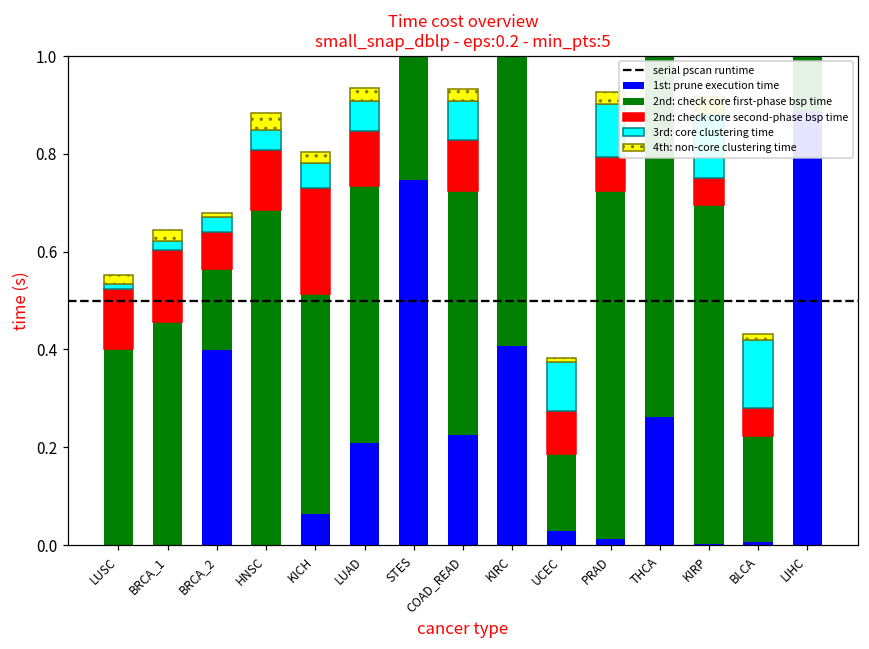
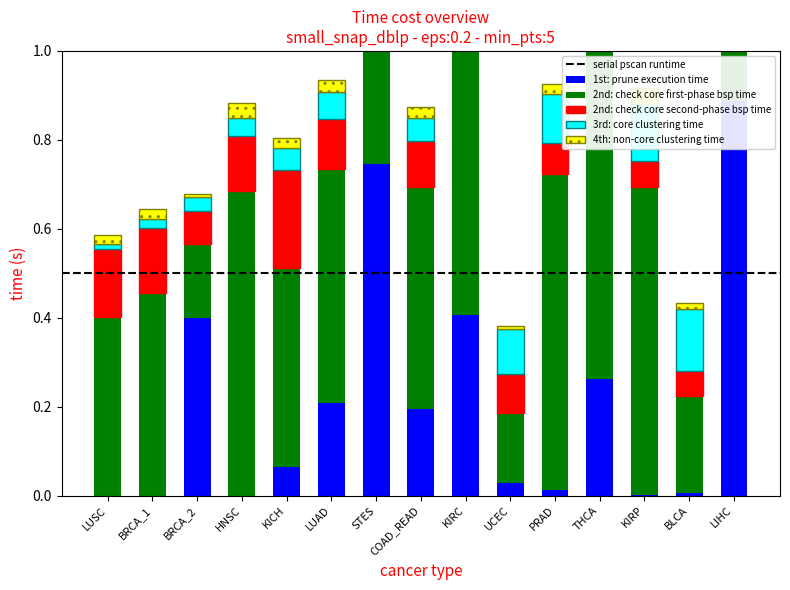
2nd: check core second-phase bsp time, LUSC: 0.12 -> 0.15
1st: prune execution time, COAD_READ: 0.23 -> 0.20
3rd: core clustering time, COAD_READ: 0.08 -> 0.05
